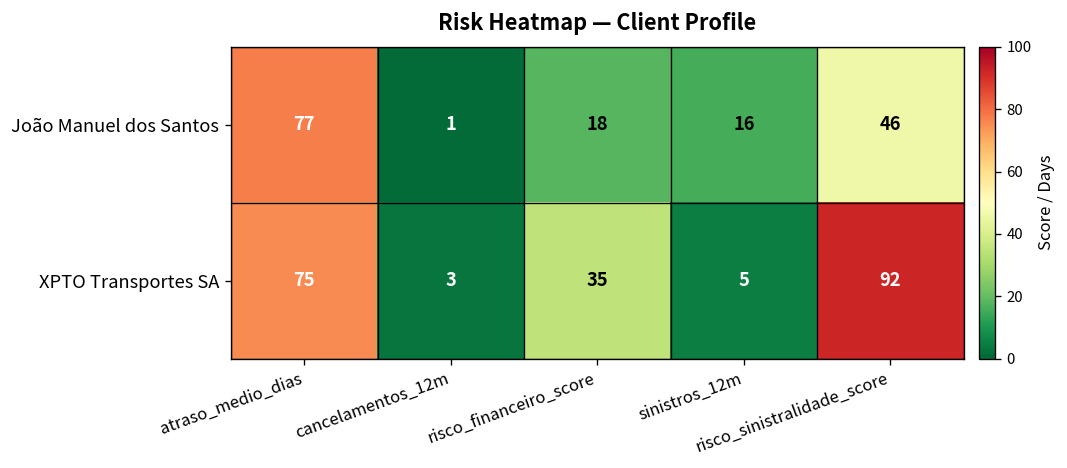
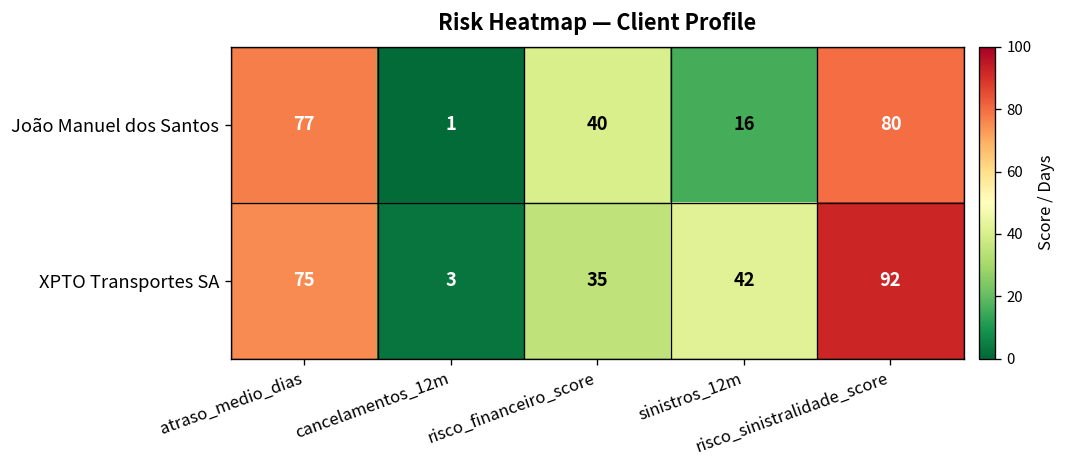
João Manuel dos Santos, risco_financeiro_score: 18 -> 40
João Manuel dos Santos, risco_sinistralidade_score: 46 -> 80
XPTO Transportes SA, sinistros_12m: 5 -> 42
